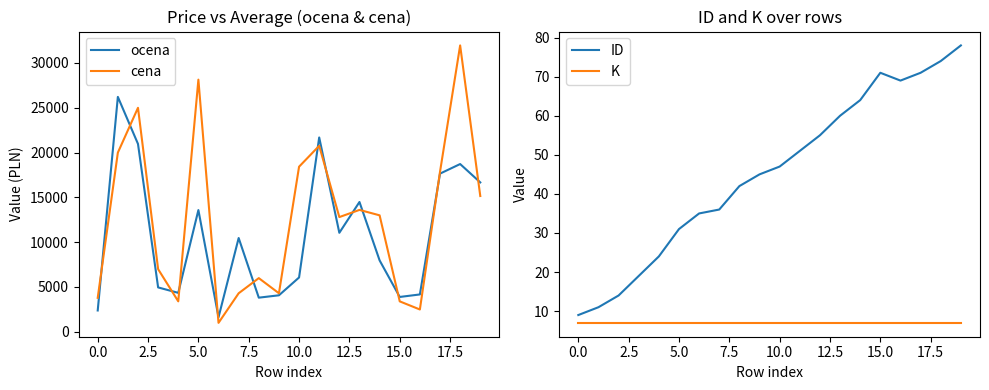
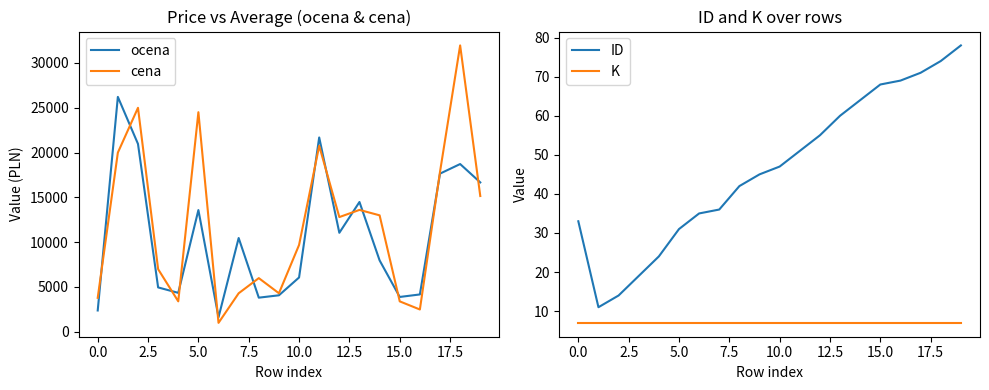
Price vs Average (ocena & cena), cena, 5.0: 28000 -> 25000
Price vs Average (ocena & cena), cena, 10.0: 18000 -> 10000
ID and K over rows, ID, 0.0: 9 -> 33
ID and K over rows, ID, 15.0: 71 -> 68
